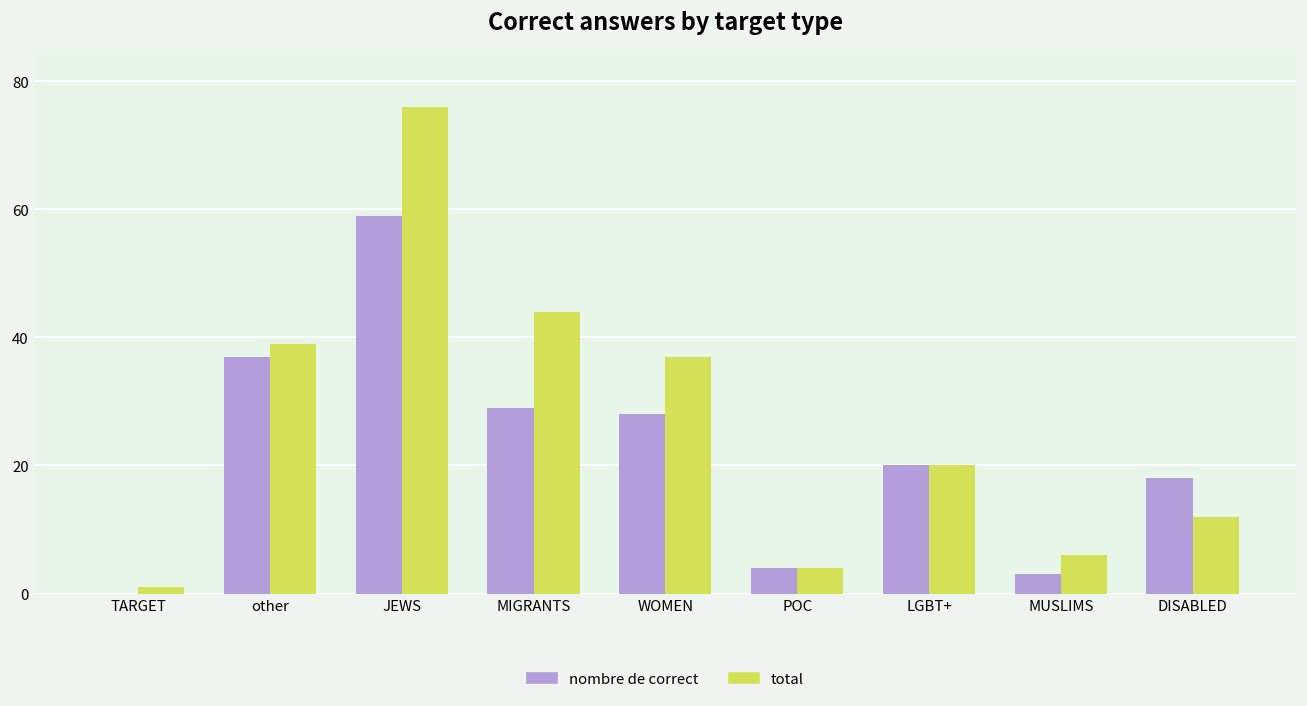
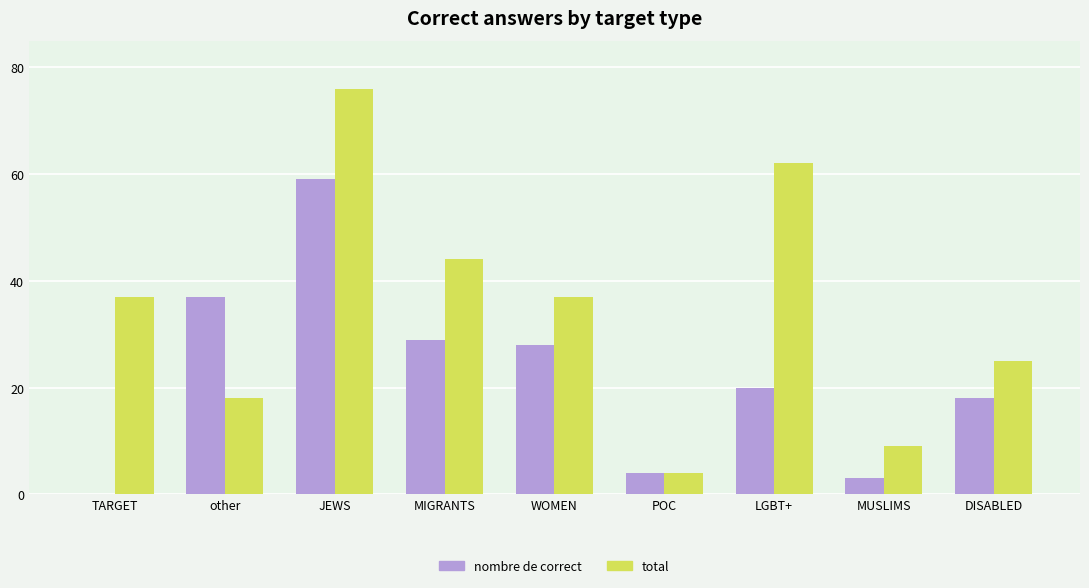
total, TARGET: 1 -> 37
total, other: 39 -> 18
total, LGBT+: 20 -> 62
total, MUSLIMS: 6 -> 9
total, DISABLED: 12 -> 25
